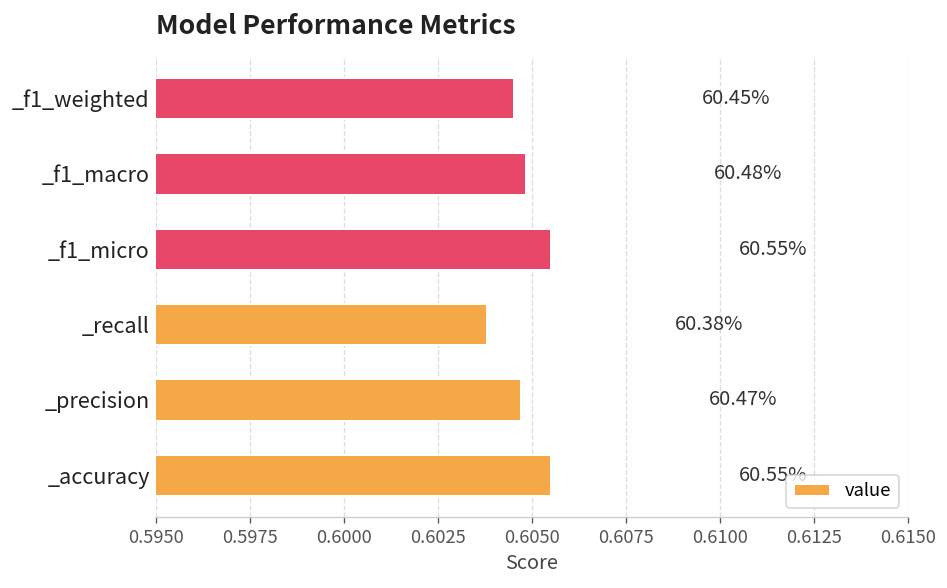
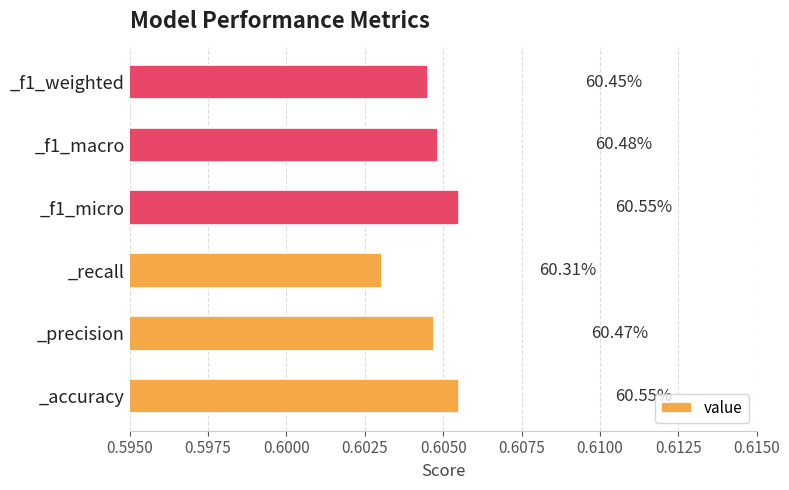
_recall: 60.38% -> 60.31%
